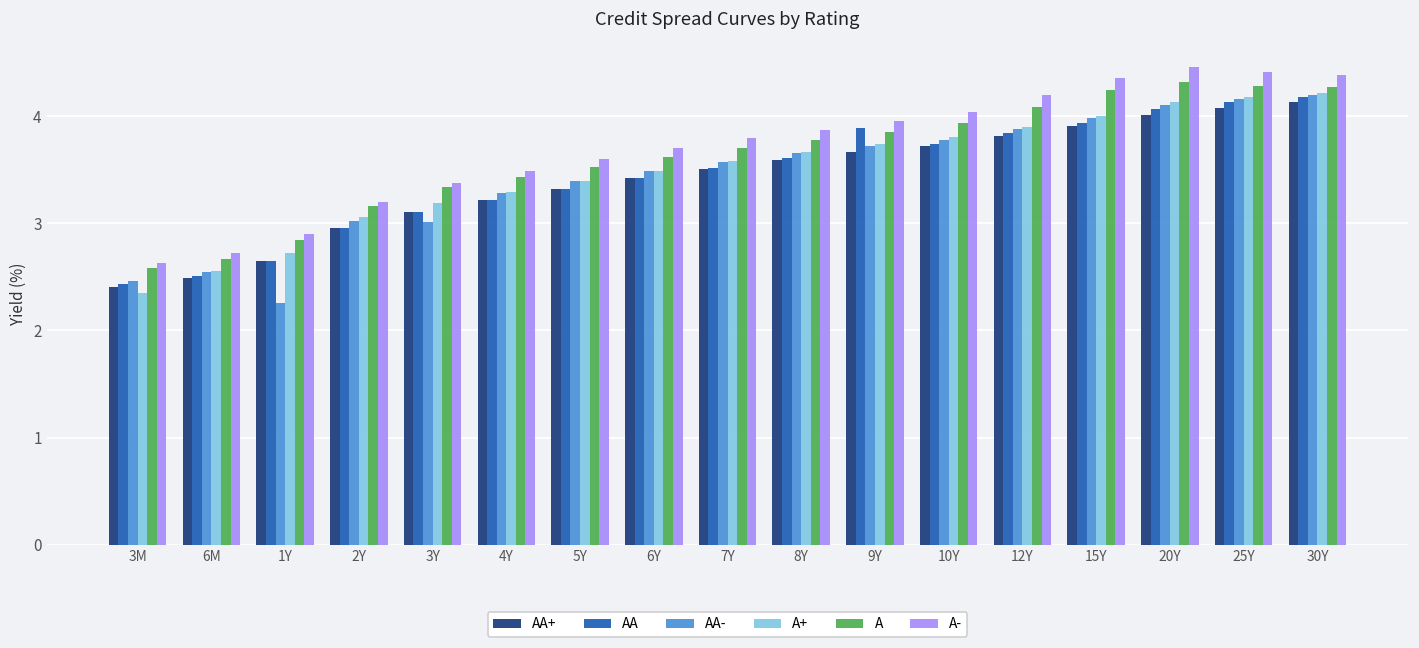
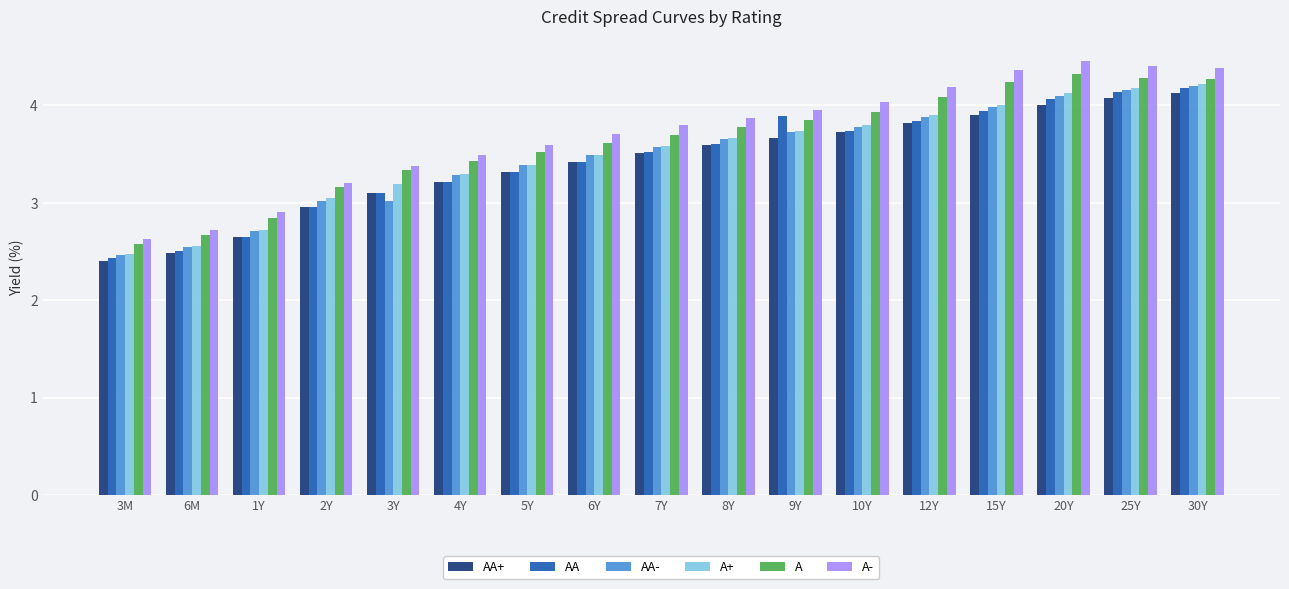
A+, 3M: 2.4 -> 2.5
AA-, 1Y: 2.3 -> 2.7
